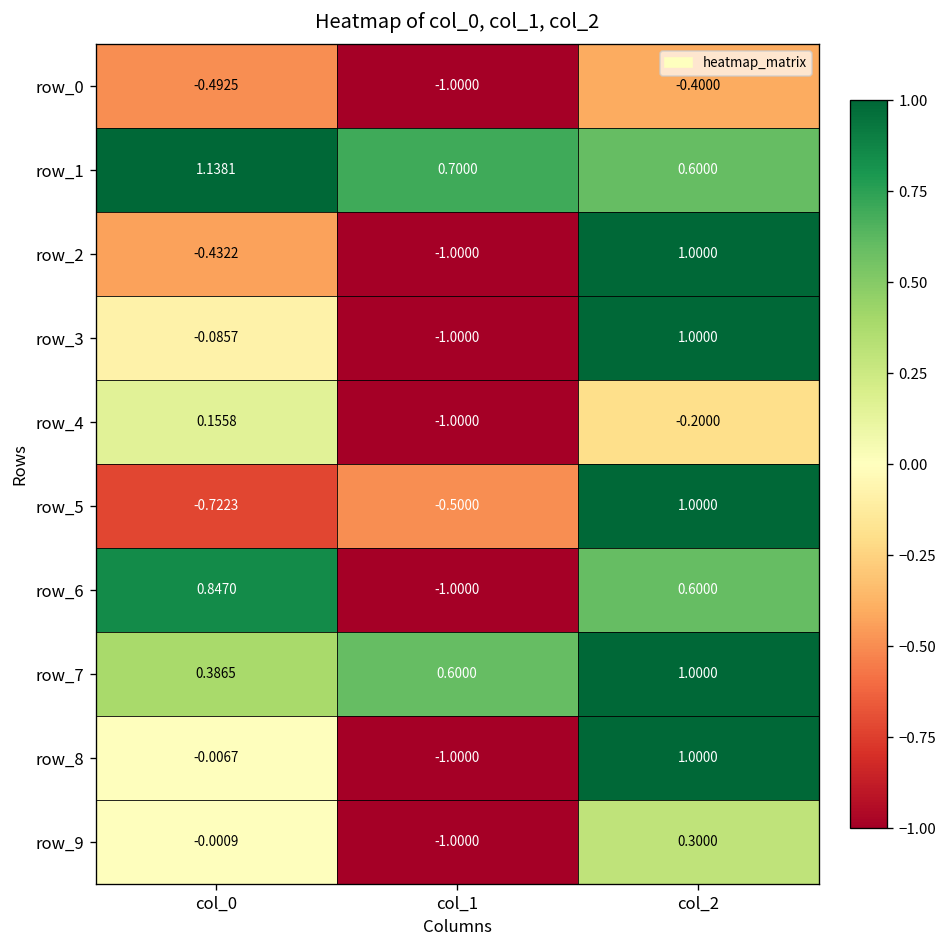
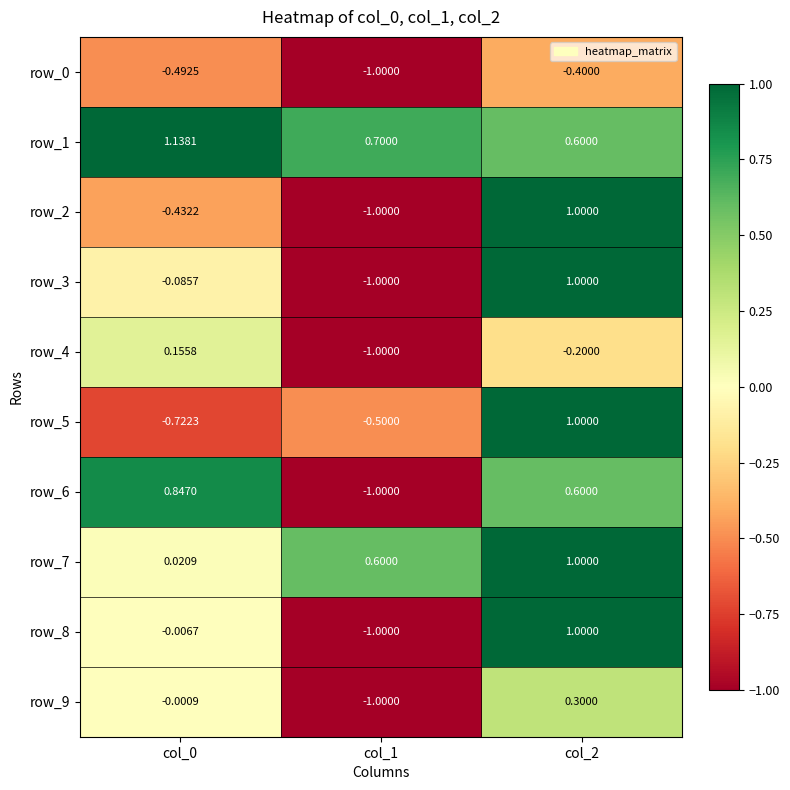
row_7, col_0: 0.3865 -> 0.0209
